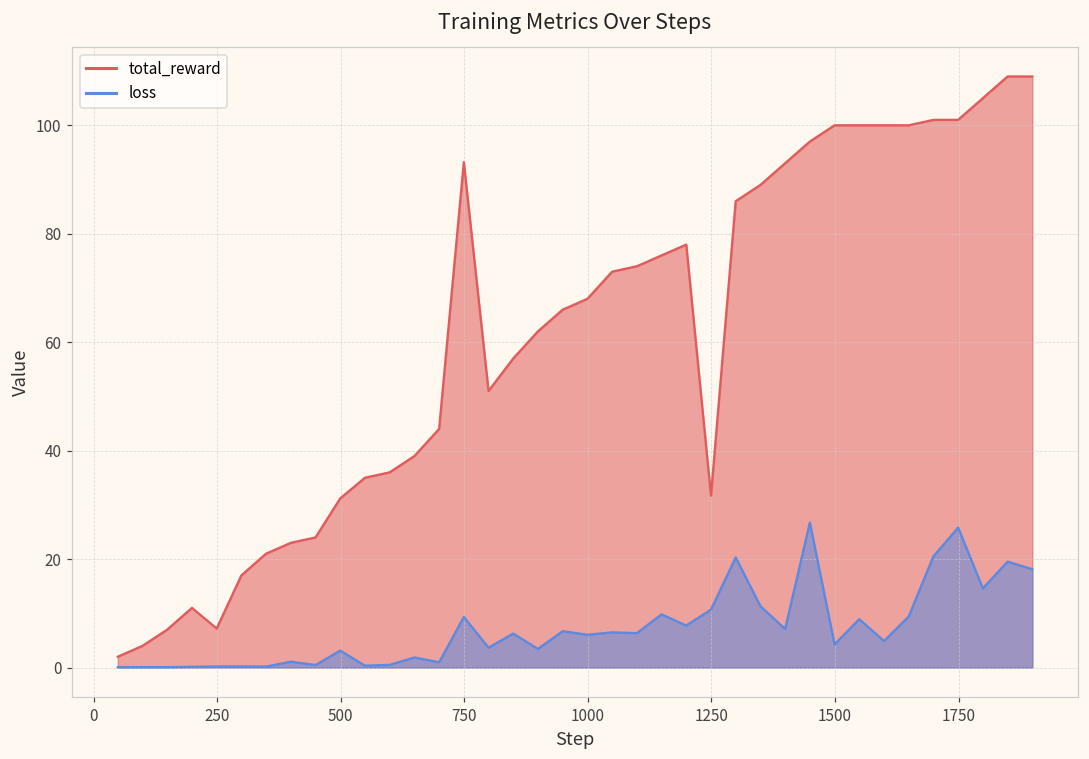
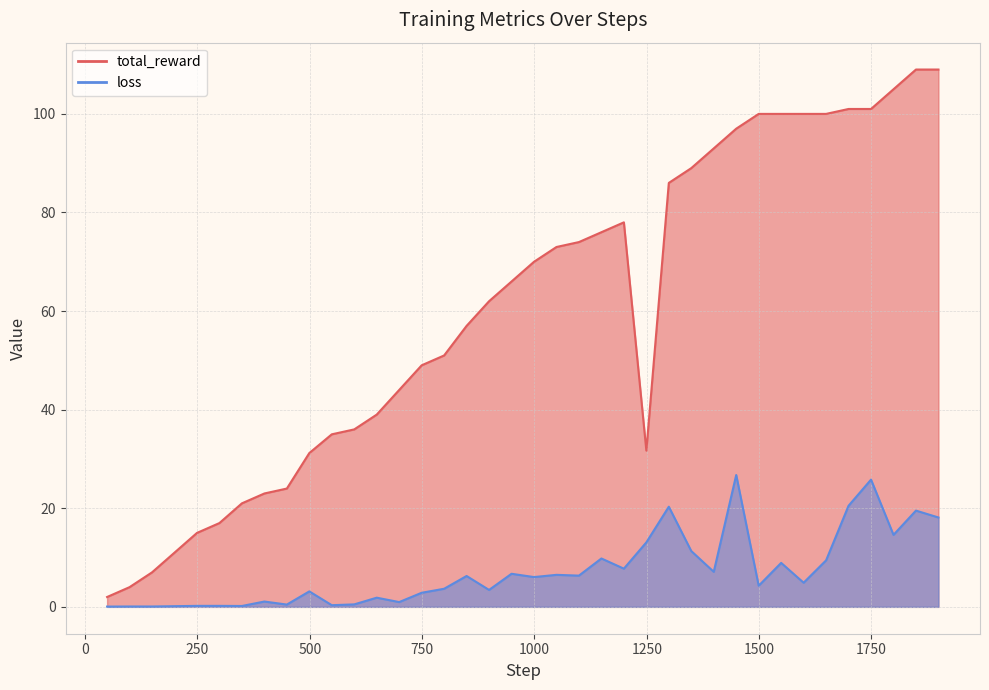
total_reward, 250: 7 -> 15
total_reward, 750: 93 -> 49
loss, 750: 9 -> 3
total_reward, 1000: 68 -> 70
loss, 1250: 11 -> 13
